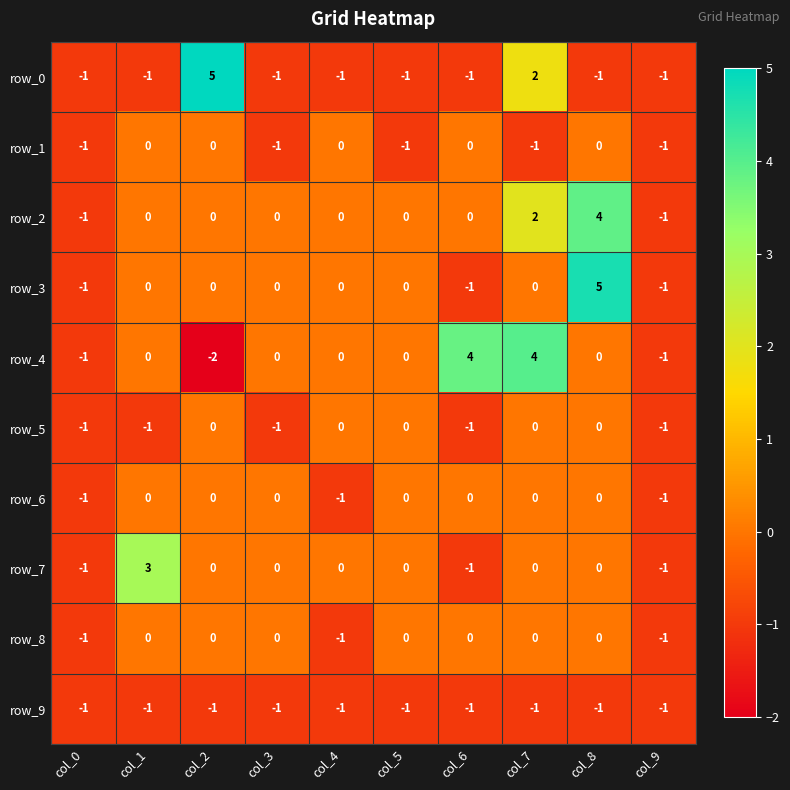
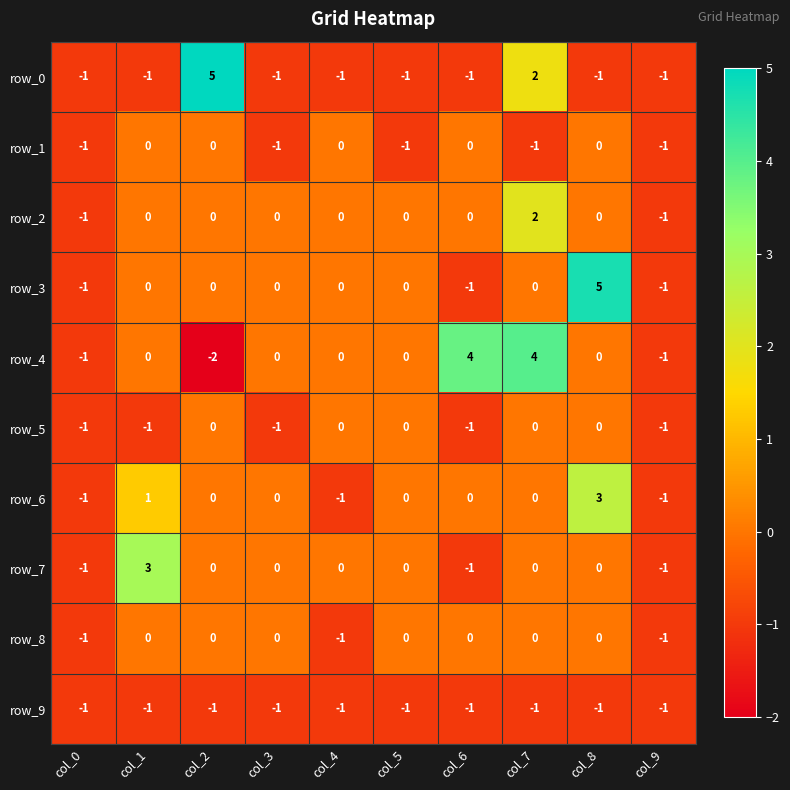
row_2, col_8: 4 -> 0
row_6, col_1: 0 -> 1
row_6, col_8: 0 -> 3
